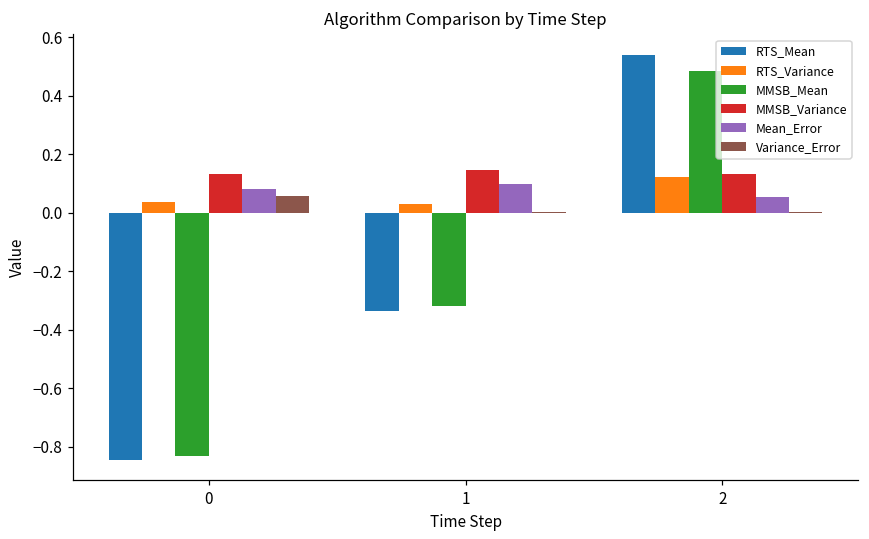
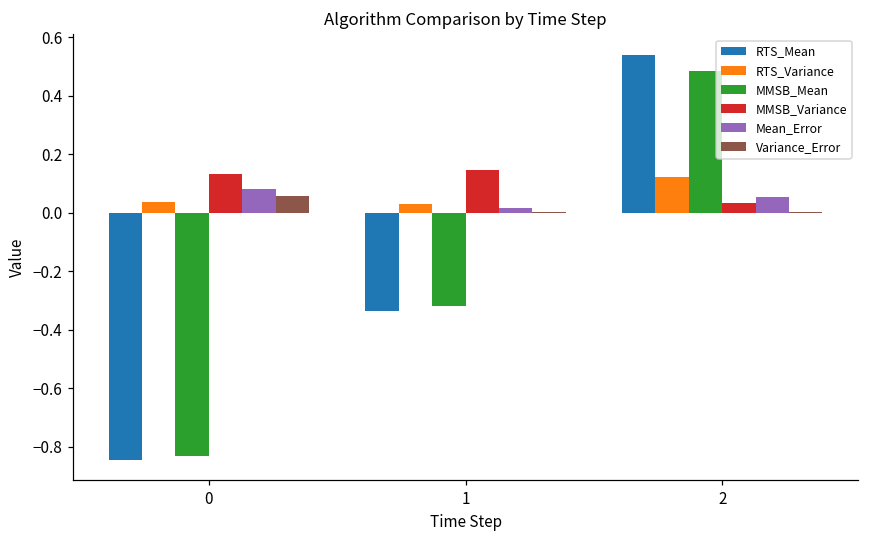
Mean_Error, 1: 0.10 -> 0.02
MMSB_Variance, 2: 0.13 -> 0.03
